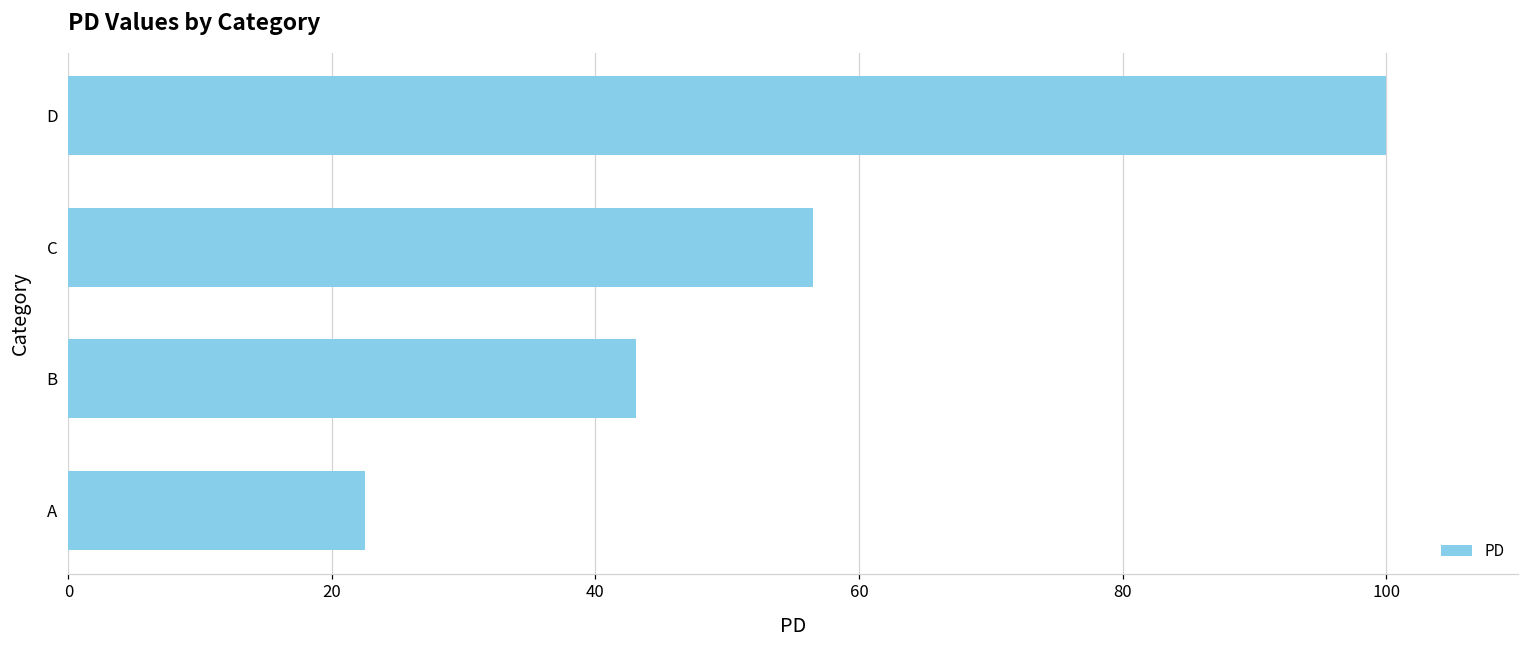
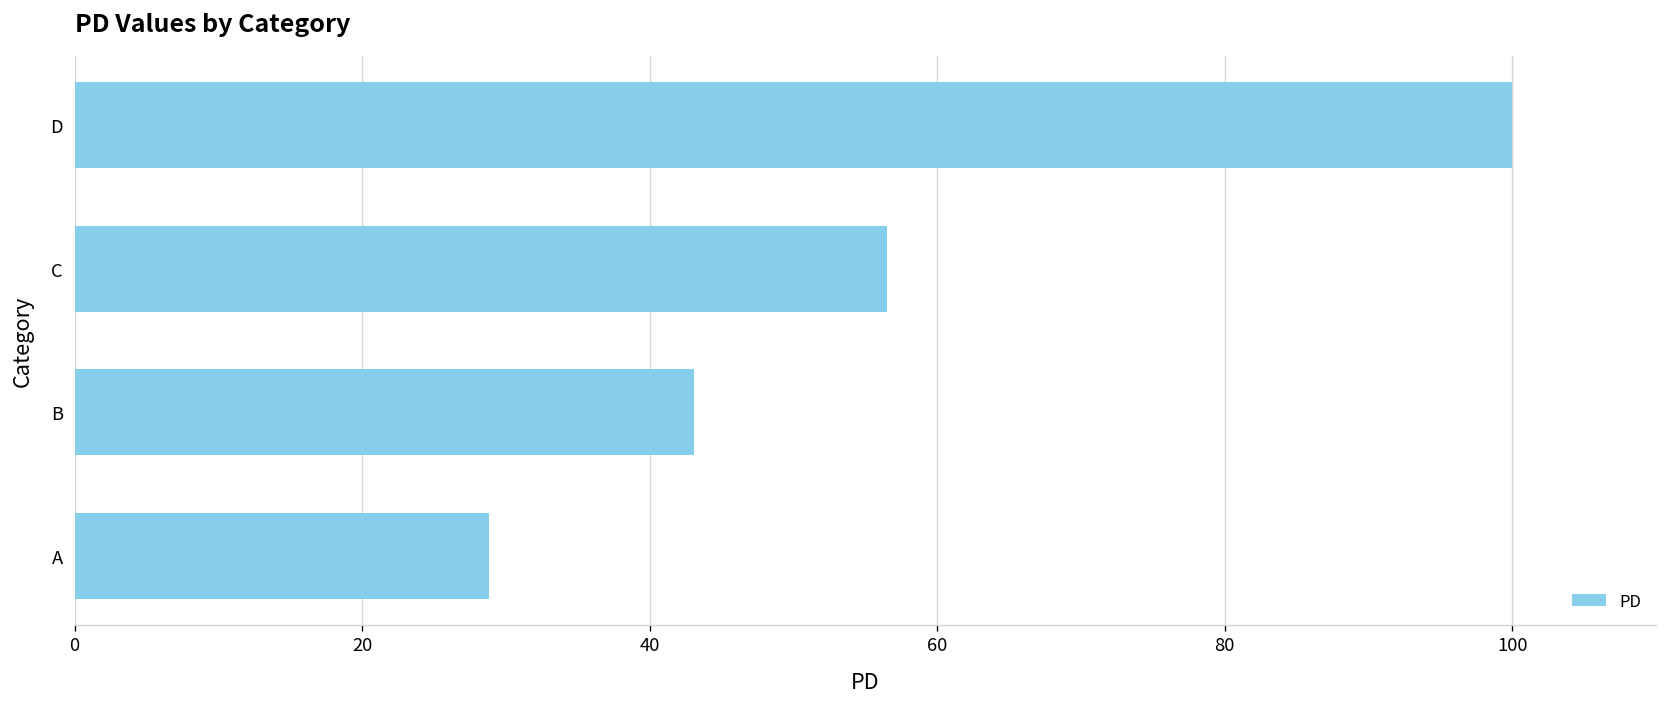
A: 22.5 -> 28.8
